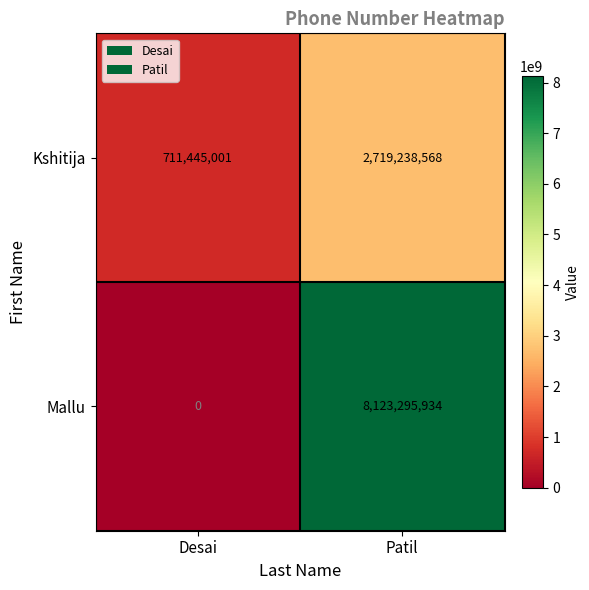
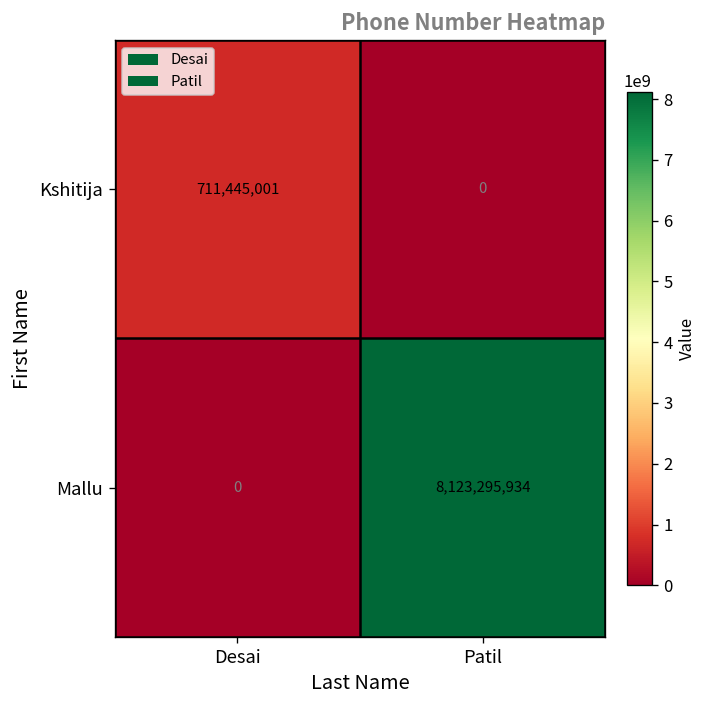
Kshitija, Patil: 2,719,238,568 -> 0
